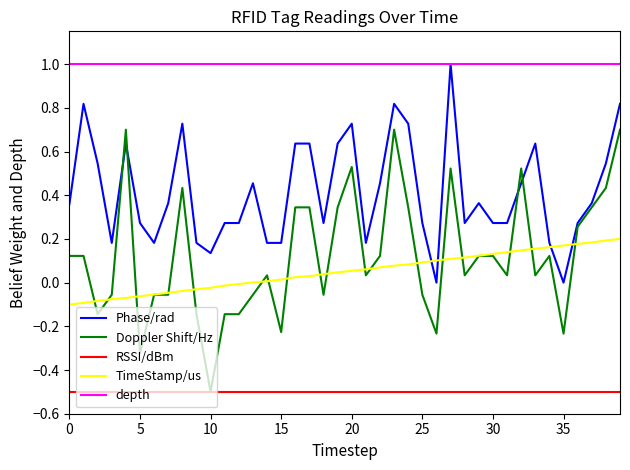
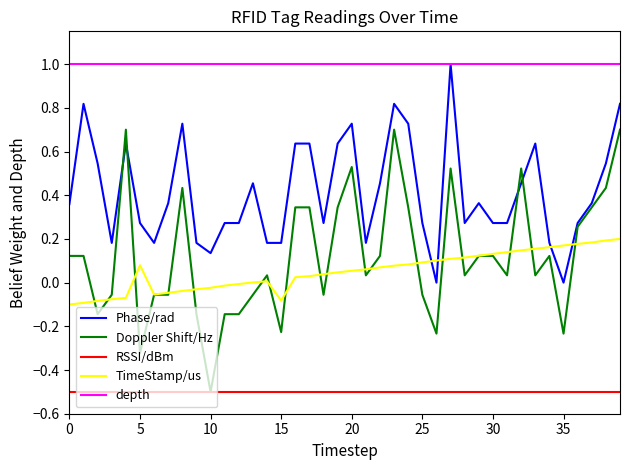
TimeStamp/us, 5: -0.06 -> 0.08
TimeStamp/us, 15: 0.01 -> -0.08
